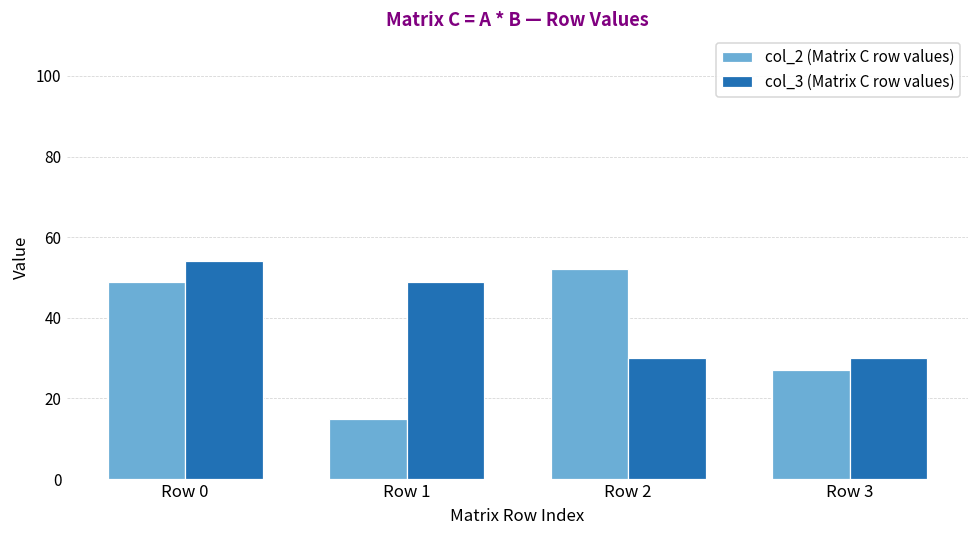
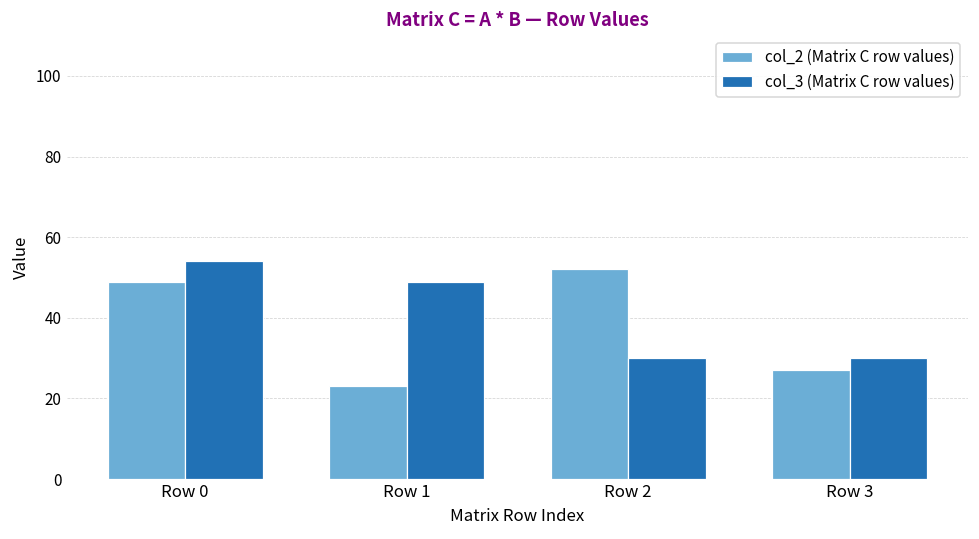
col_2 (Matrix C row values), Row 1: 15 -> 23
